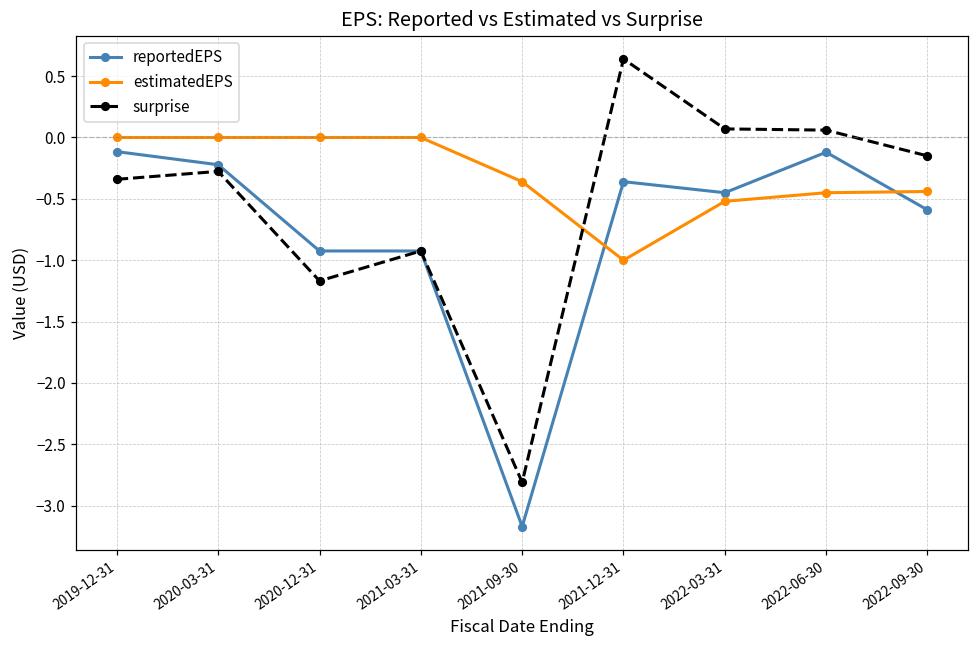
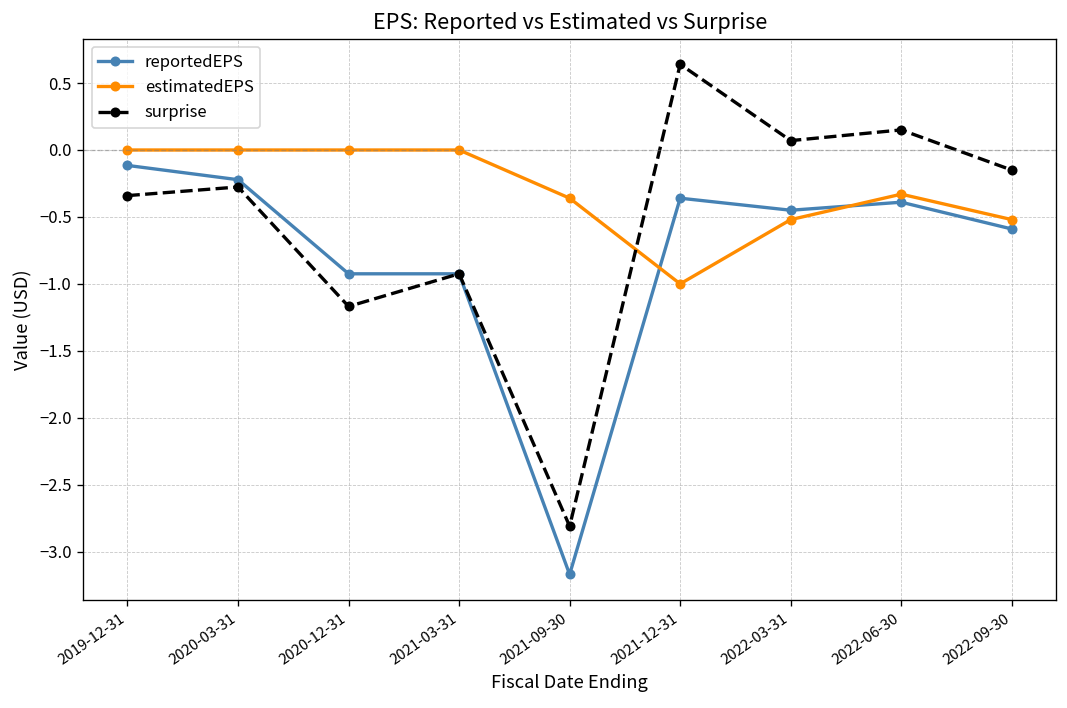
reportedEPS, 2022-06-30: -0.12 -> -0.39
estimatedEPS, 2022-06-30: -0.45 -> -0.33
surprise, 2022-06-30: 0.06 -> 0.15
estimatedEPS, 2022-09-30: -0.44 -> -0.52
